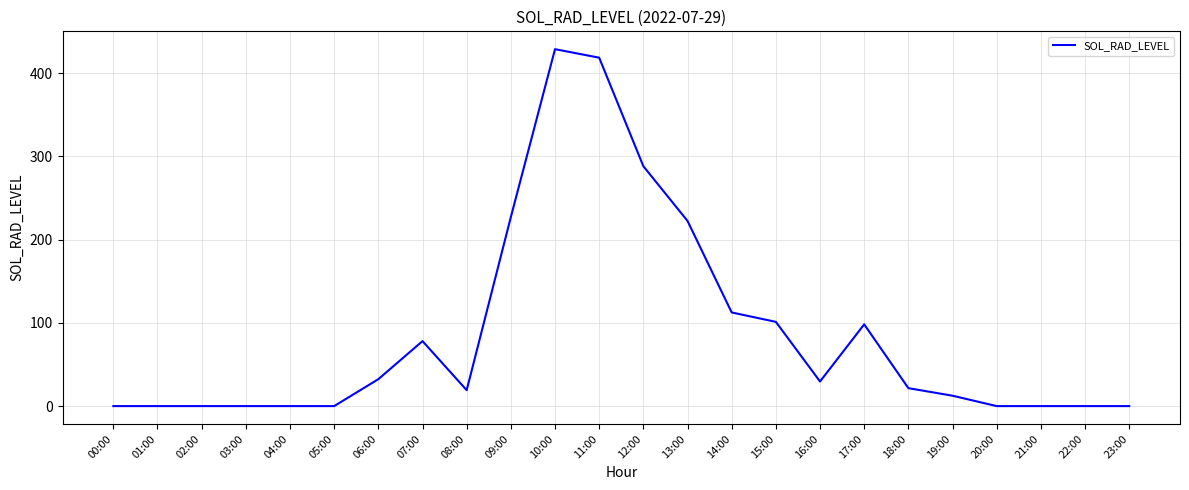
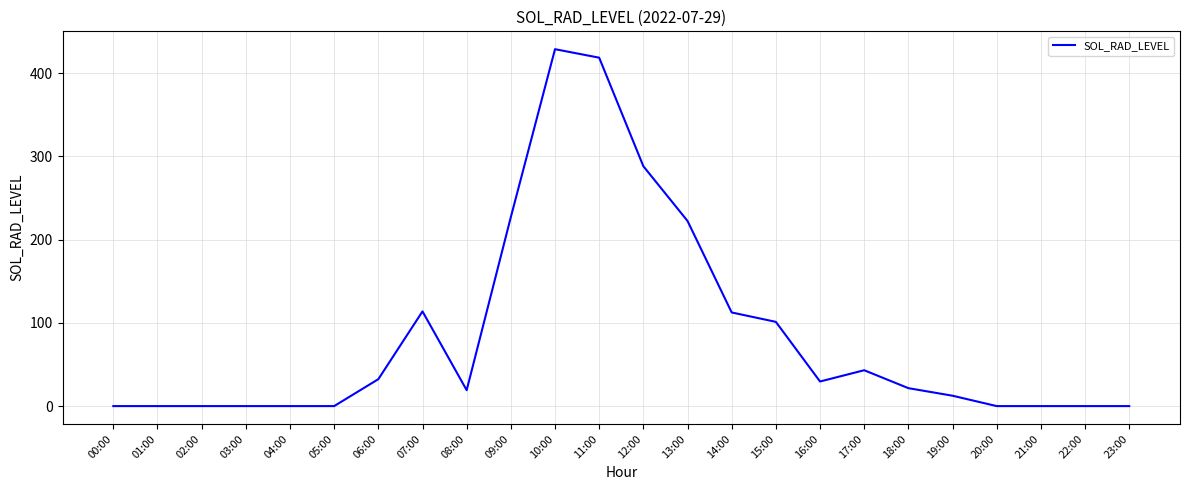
07:00: 80 -> 110
17:00: 100 -> 40
